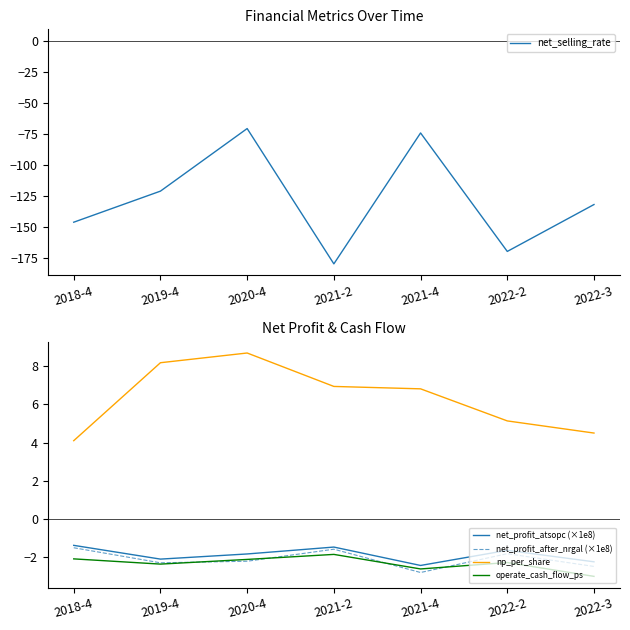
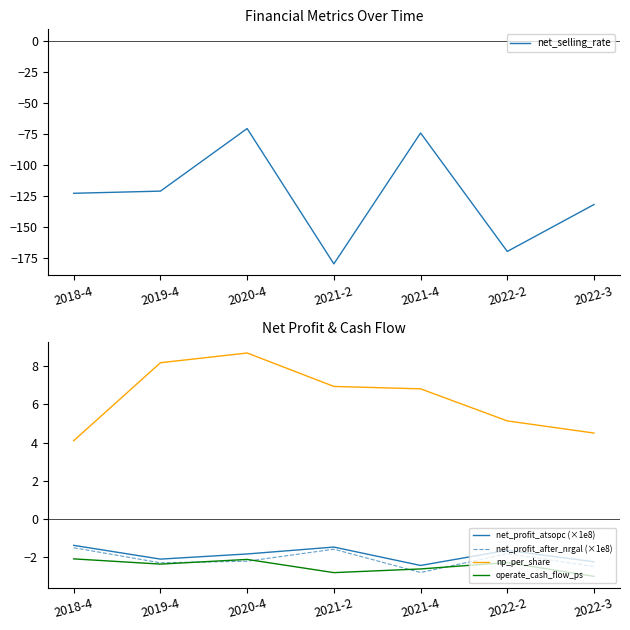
Financial Metrics Over Time, 2018-4: -146 -> -123
Net Profit & Cash Flow, operate_cash_flow_ps, 2021-2: -1.9 -> -2.8
